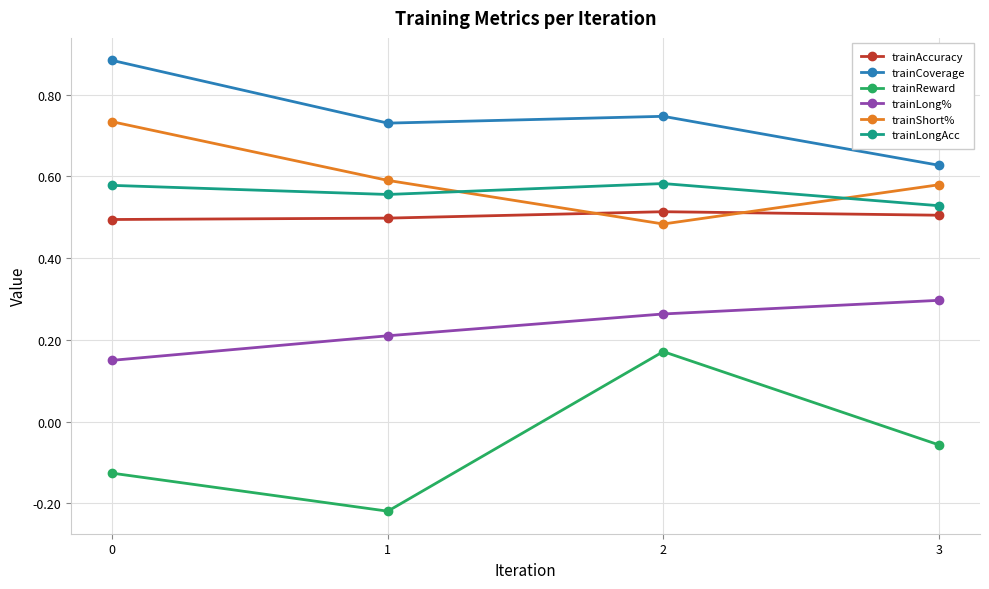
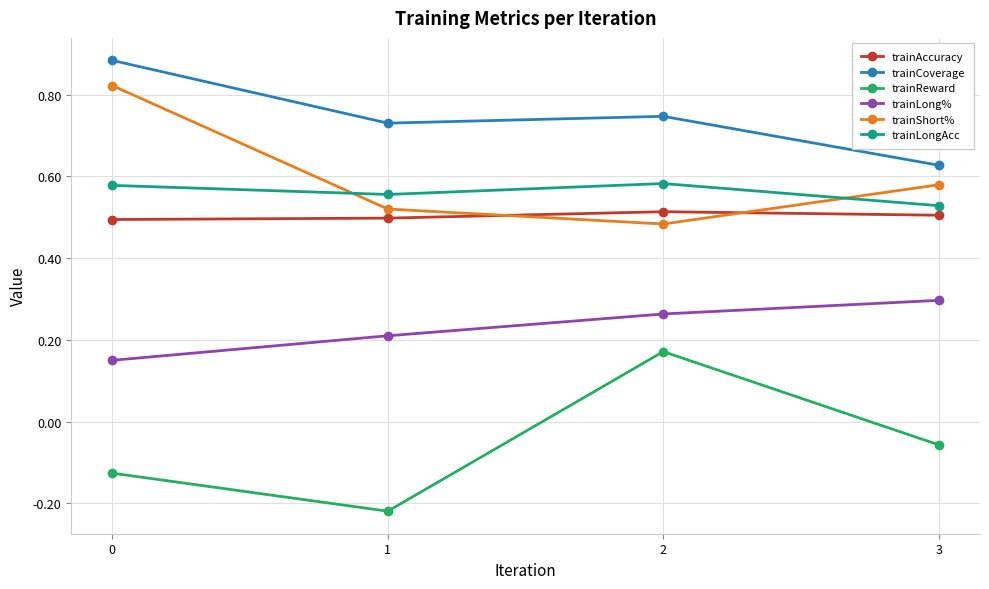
trainShort%, 0: 0.73 -> 0.82
trainShort%, 1: 0.59 -> 0.52
